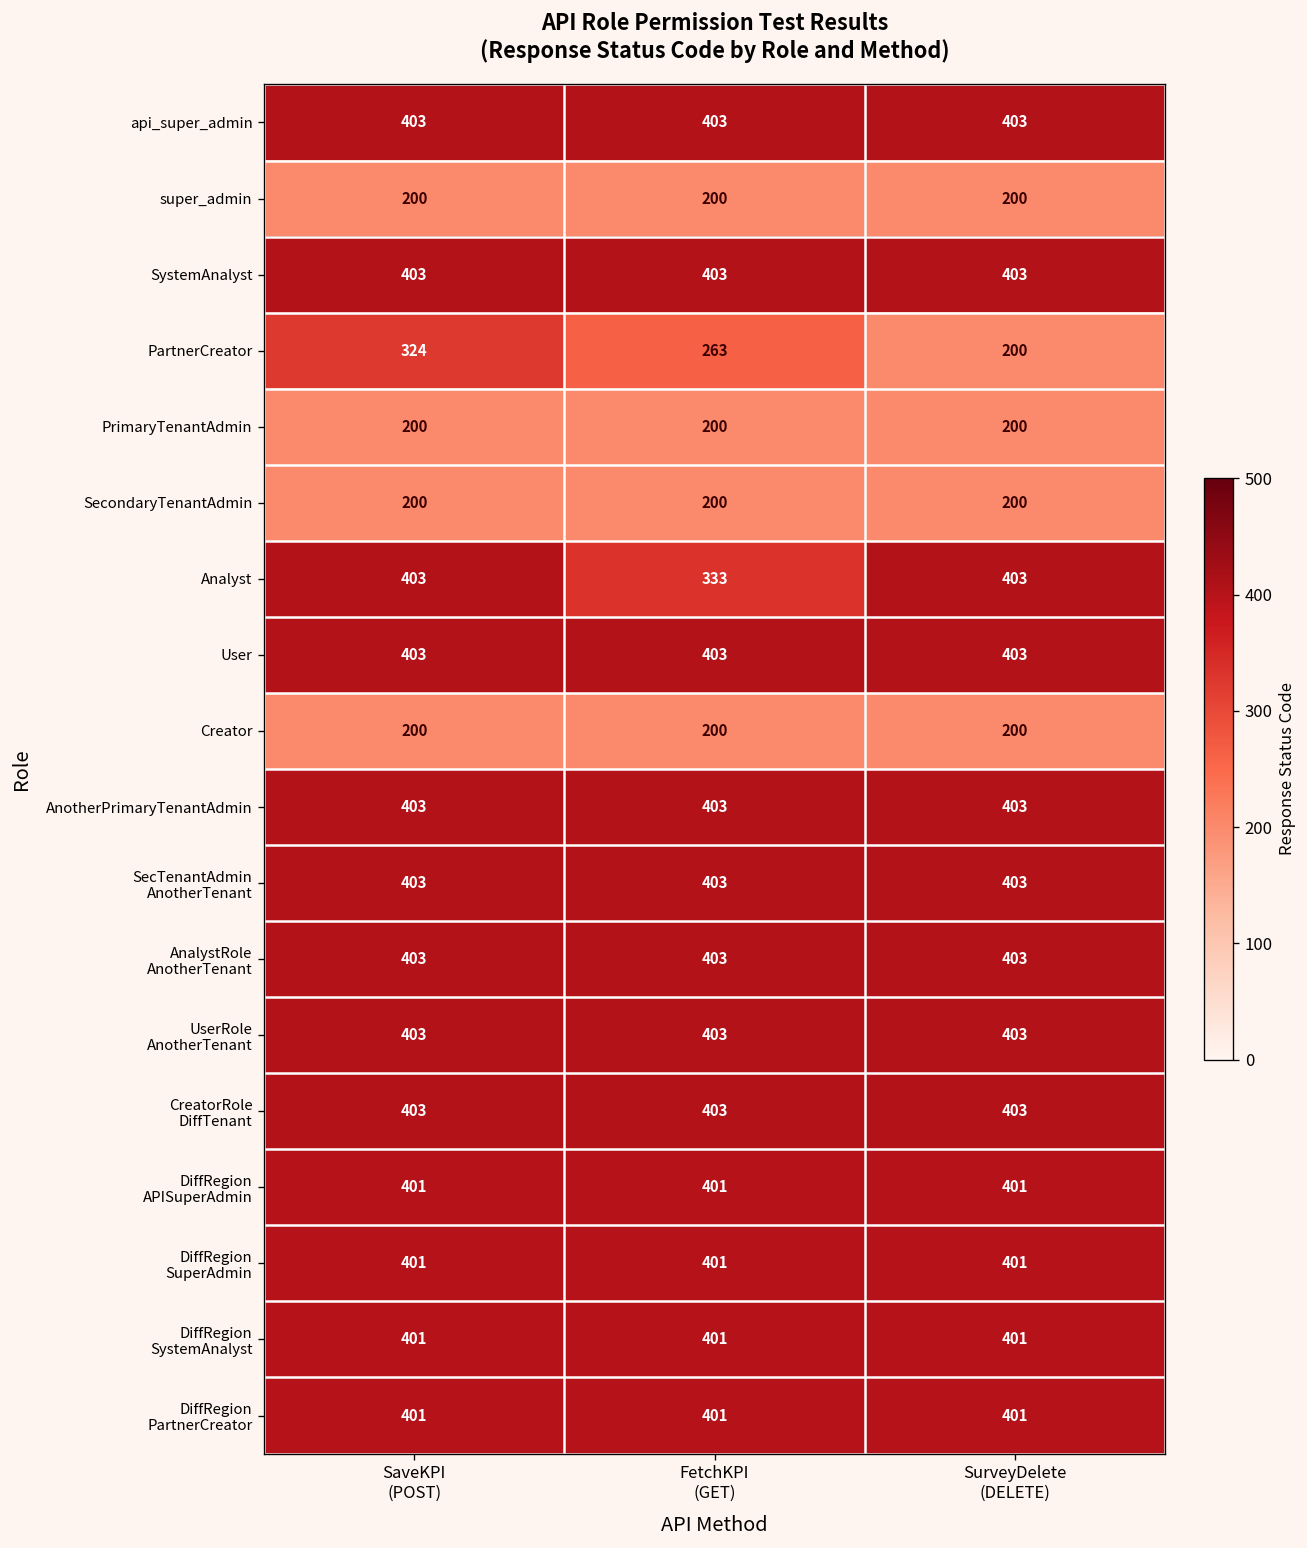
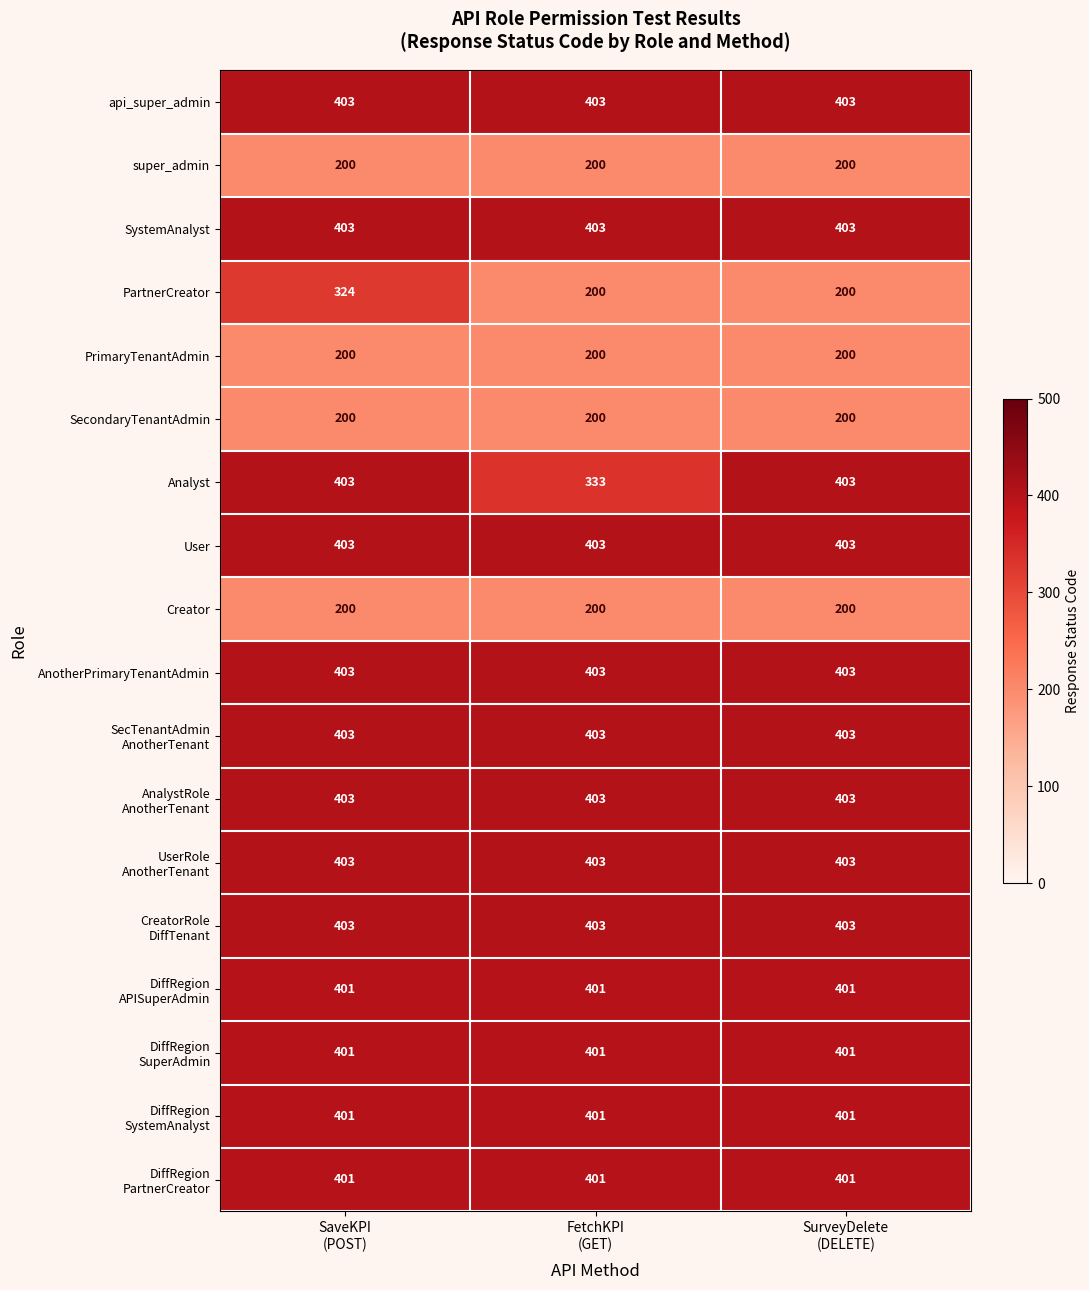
PartnerCreator, FetchKPI (GET): 263 -> 200
